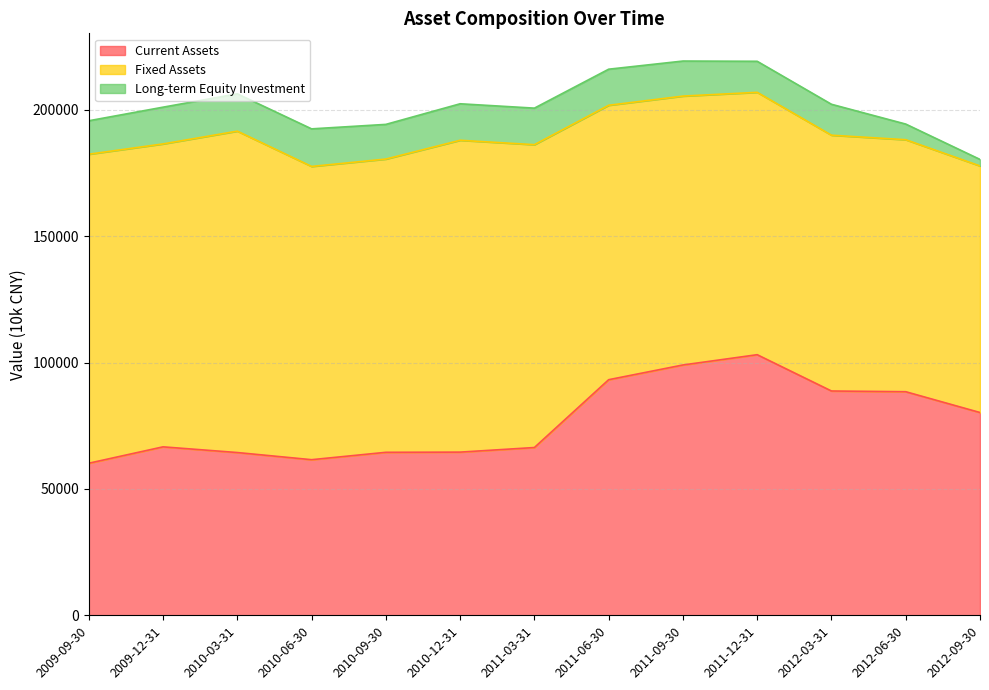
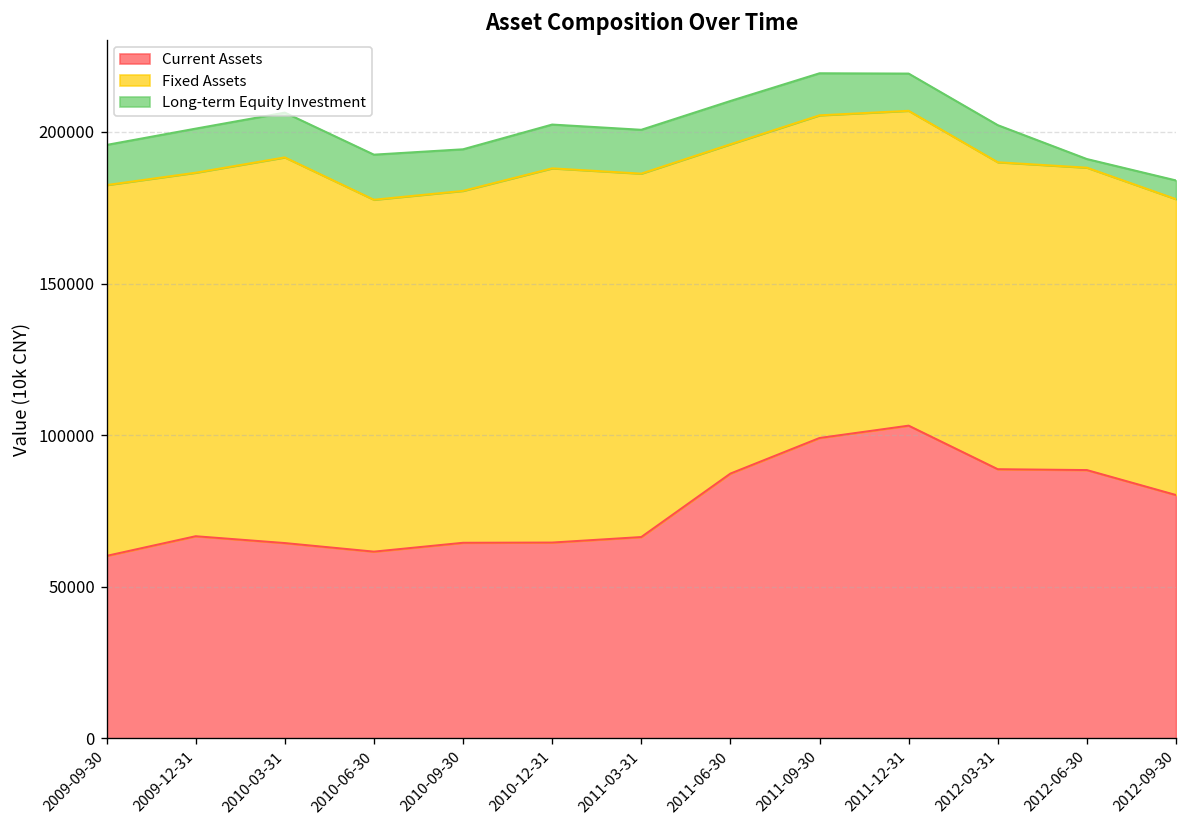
Current Assets, 2011-06-30: 93000 -> 87000
Long-term Equity Investment, 2012-06-30: 6000 -> 3000
Long-term Equity Investment, 2012-09-30: 3000 -> 6000
